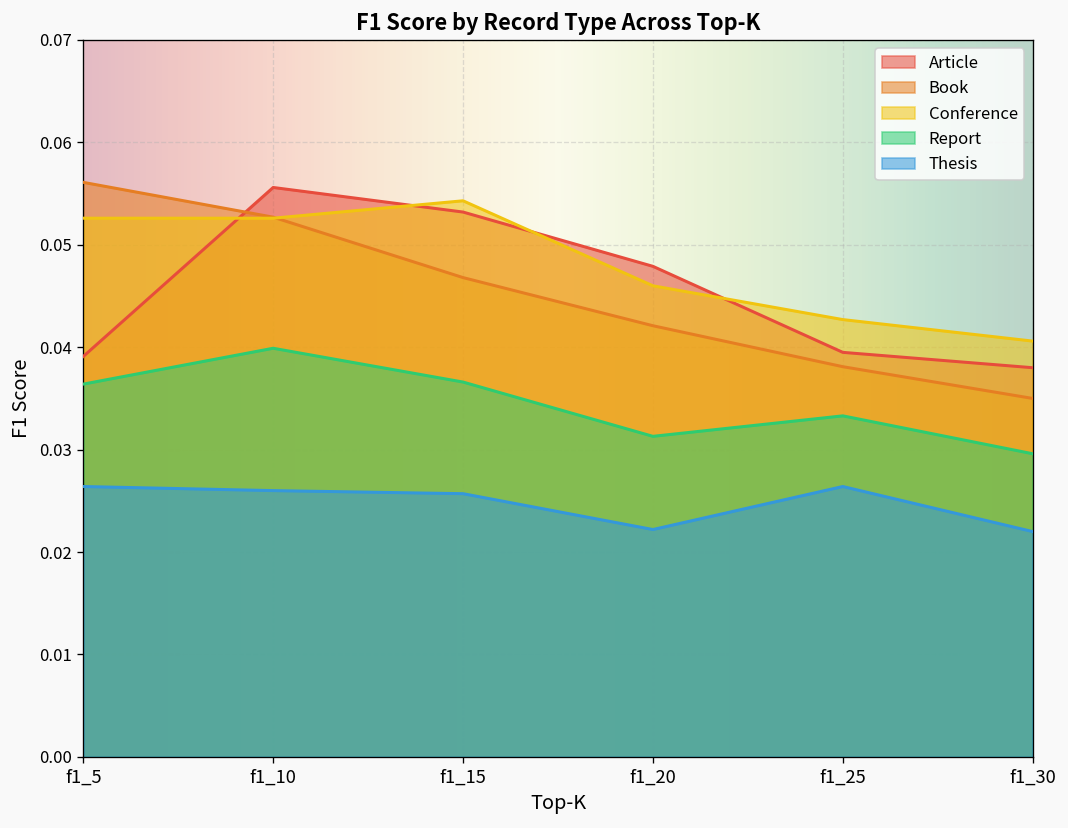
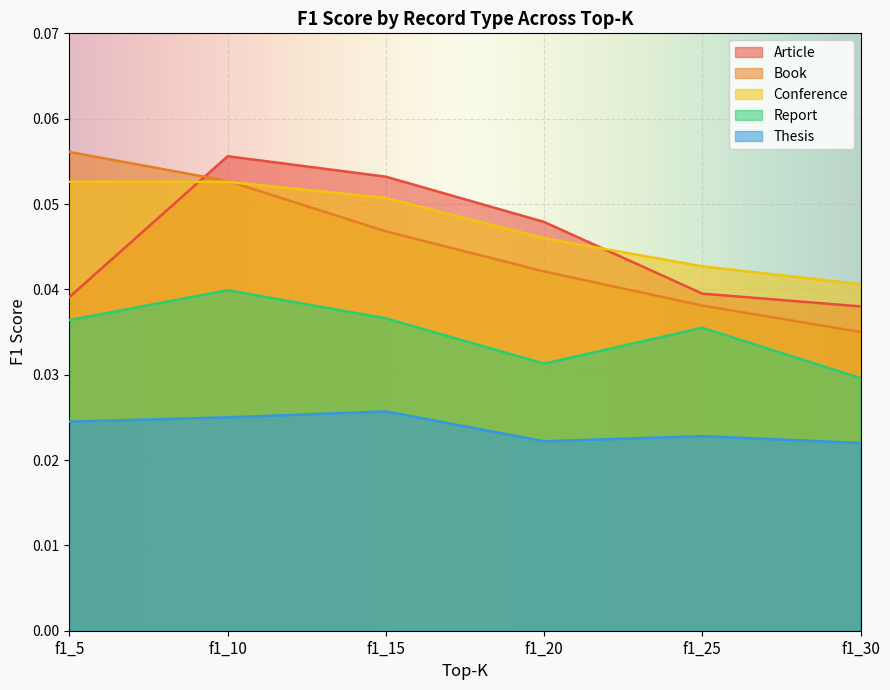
Thesis, f1_5: 0.026 -> 0.025
Thesis, f1_10: 0.026 -> 0.025
Conference, f1_15: 0.054 -> 0.051
Report, f1_25: 0.033 -> 0.036
Thesis, f1_25: 0.026 -> 0.023
